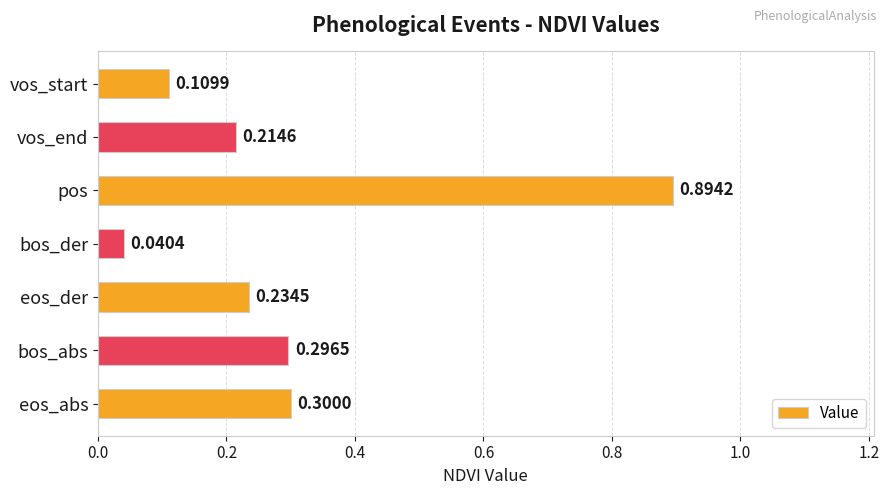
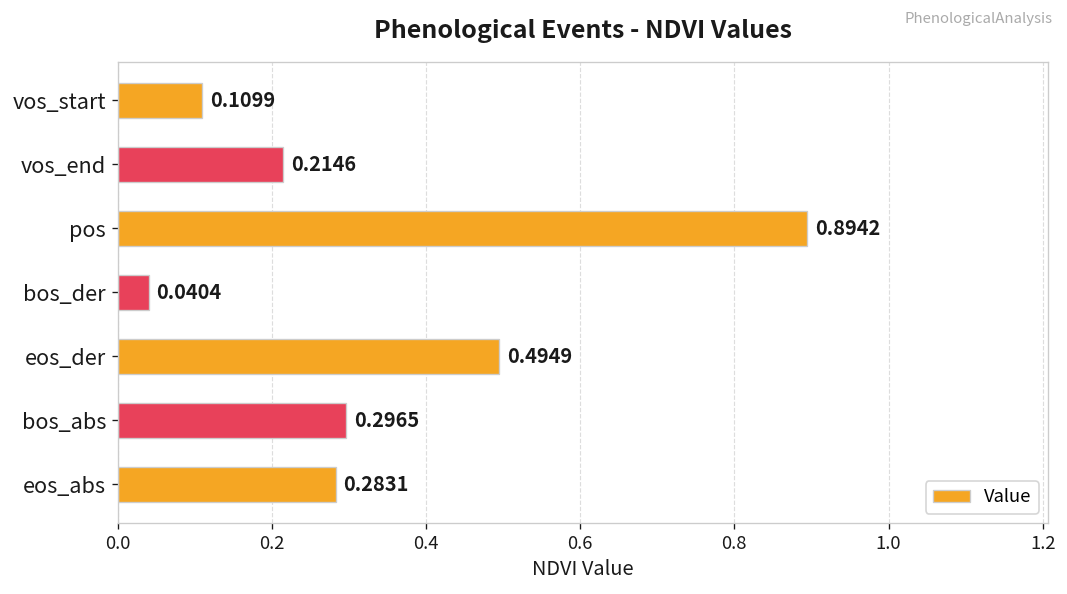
eos_der: 0.2345 -> 0.4949
eos_abs: 0.3000 -> 0.2831
